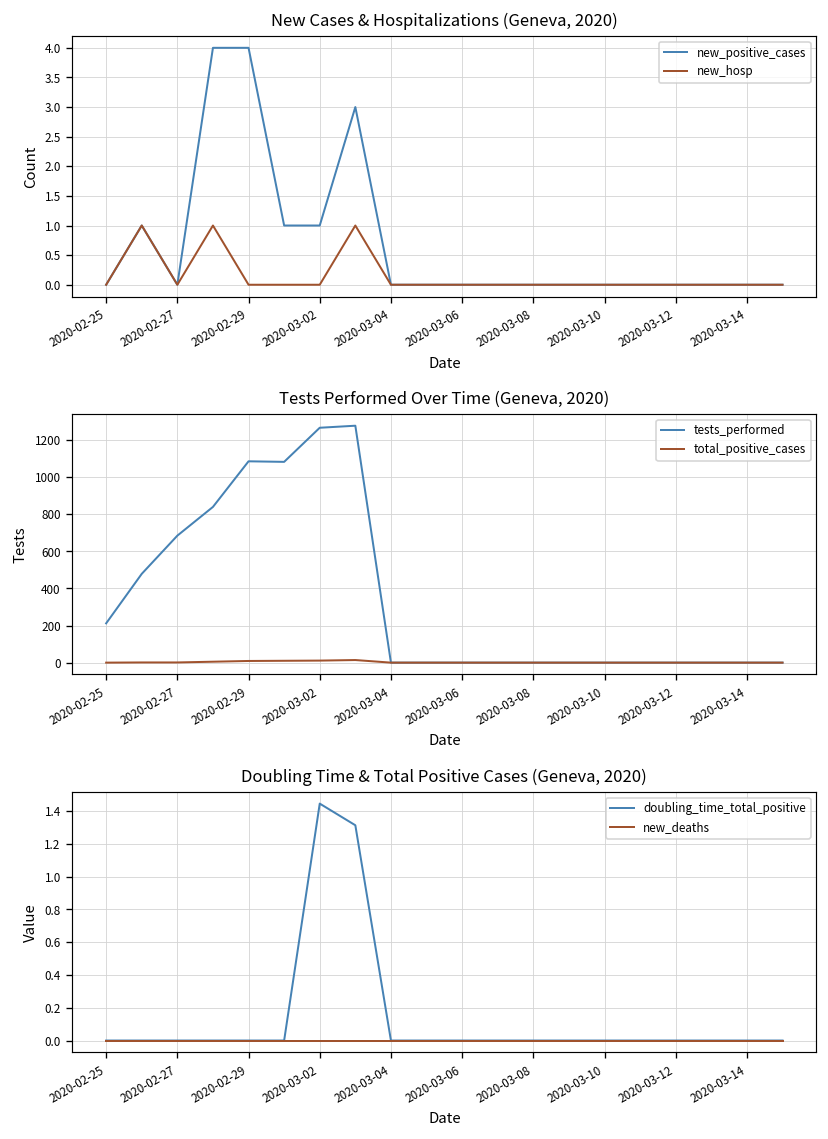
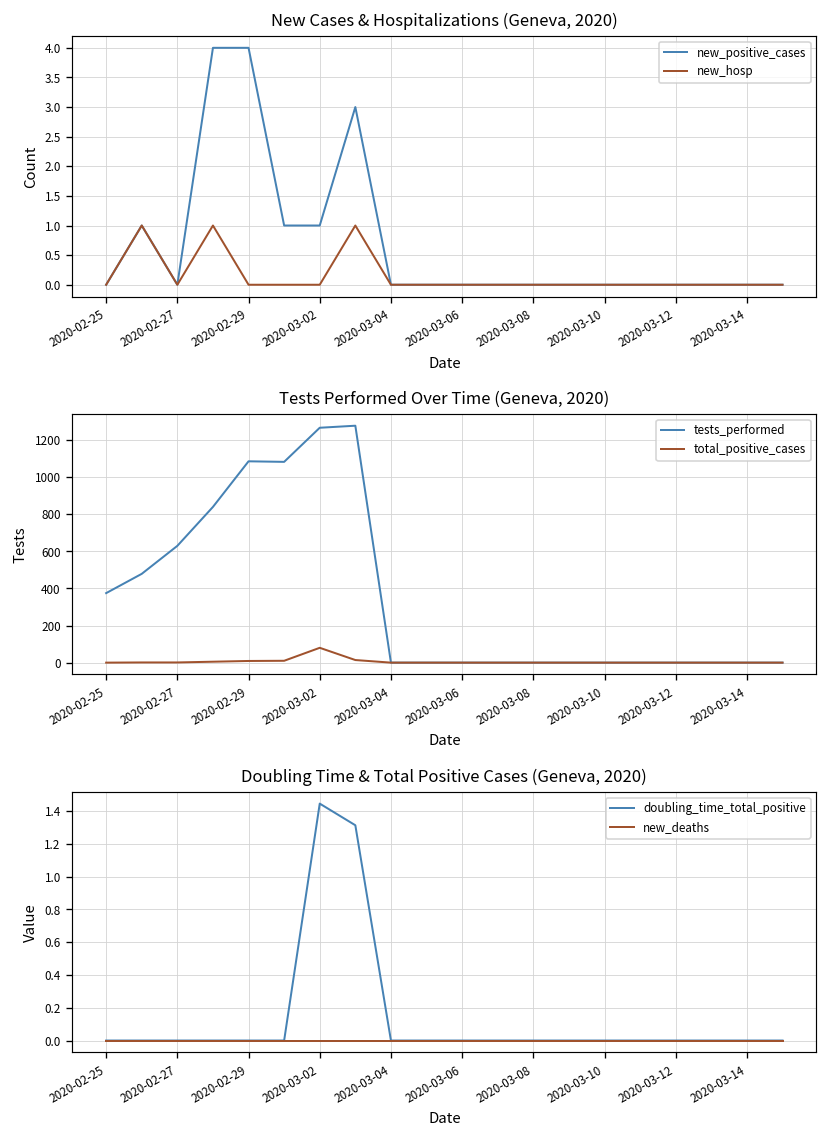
Tests Performed Over Time (Geneva, 2020), tests_performed, 2020-02-25: 210 -> 380
Tests Performed Over Time (Geneva, 2020), tests_performed, 2020-02-27: 690 -> 630
Tests Performed Over Time (Geneva, 2020), total_positive_cases, 2020-03-02: 10 -> 80
